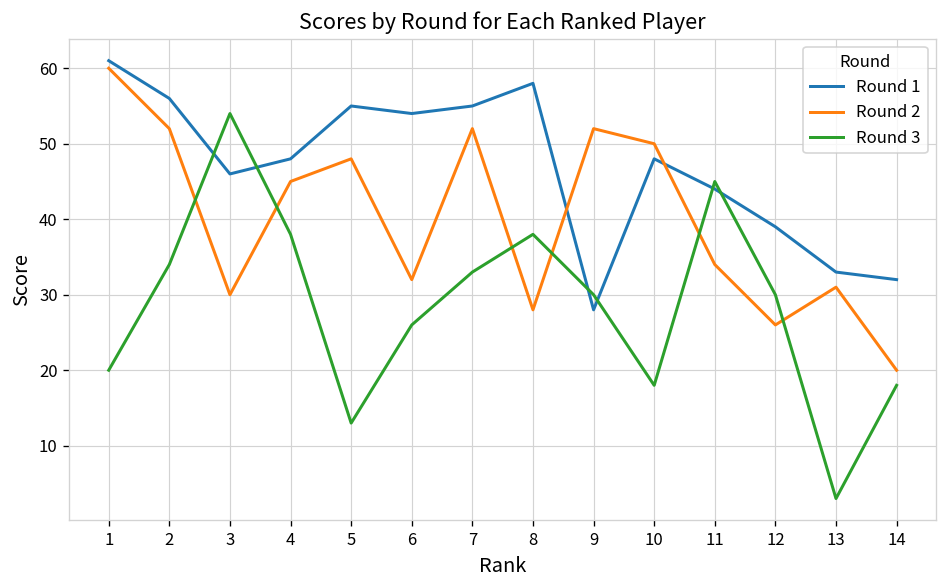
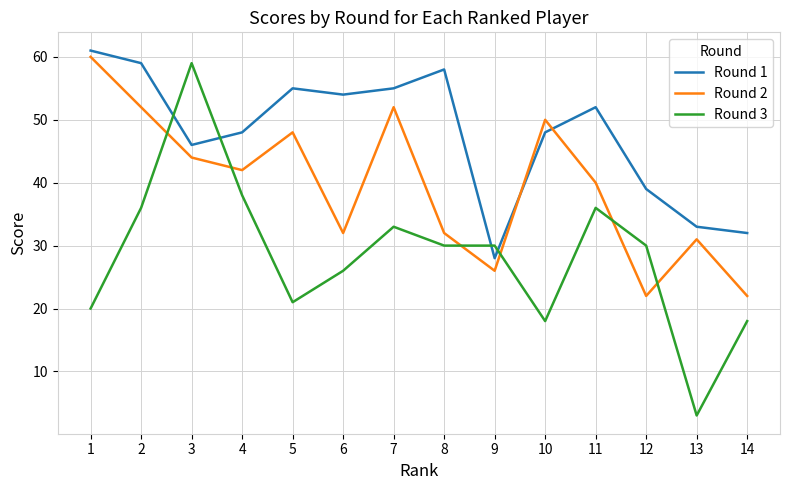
Round 1, 2: 56 -> 59
Round 3, 2: 34 -> 36
Round 2, 3: 30 -> 44
Round 3, 3: 54 -> 59
Round 2, 4: 45 -> 42
Round 3, 5: 13 -> 21
Round 2, 8: 28 -> 32
Round 3, 8: 38 -> 30
Round 2, 9: 52 -> 26
Round 1, 11: 44 -> 52
Round 2, 11: 34 -> 40
Round 3, 11: 45 -> 36
Round 2, 12: 26 -> 22
Round 2, 14: 20 -> 22
